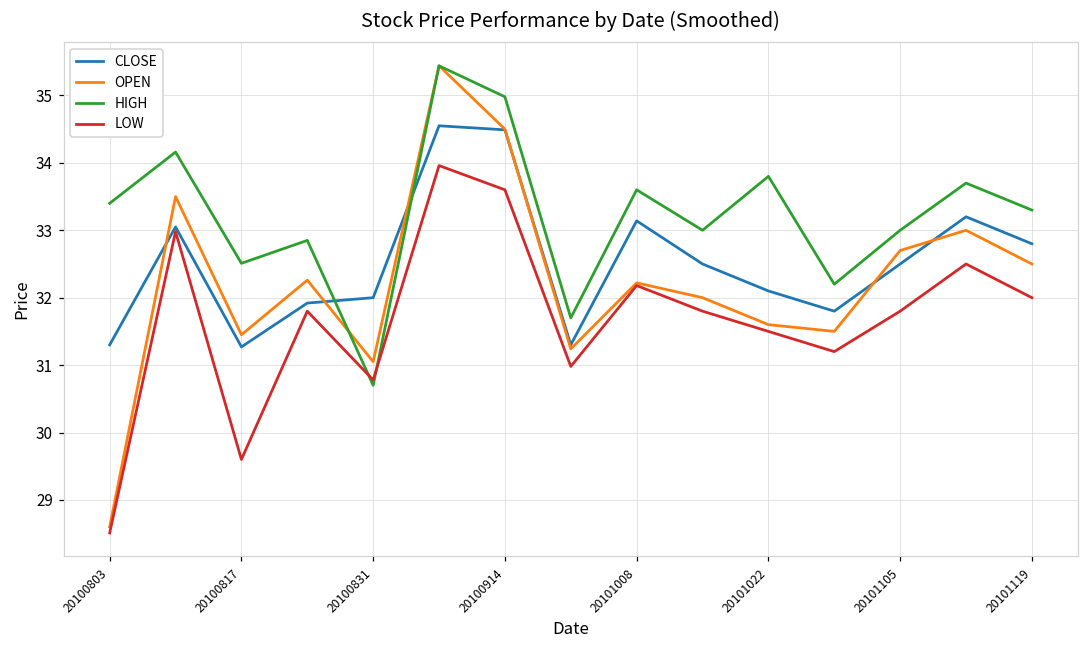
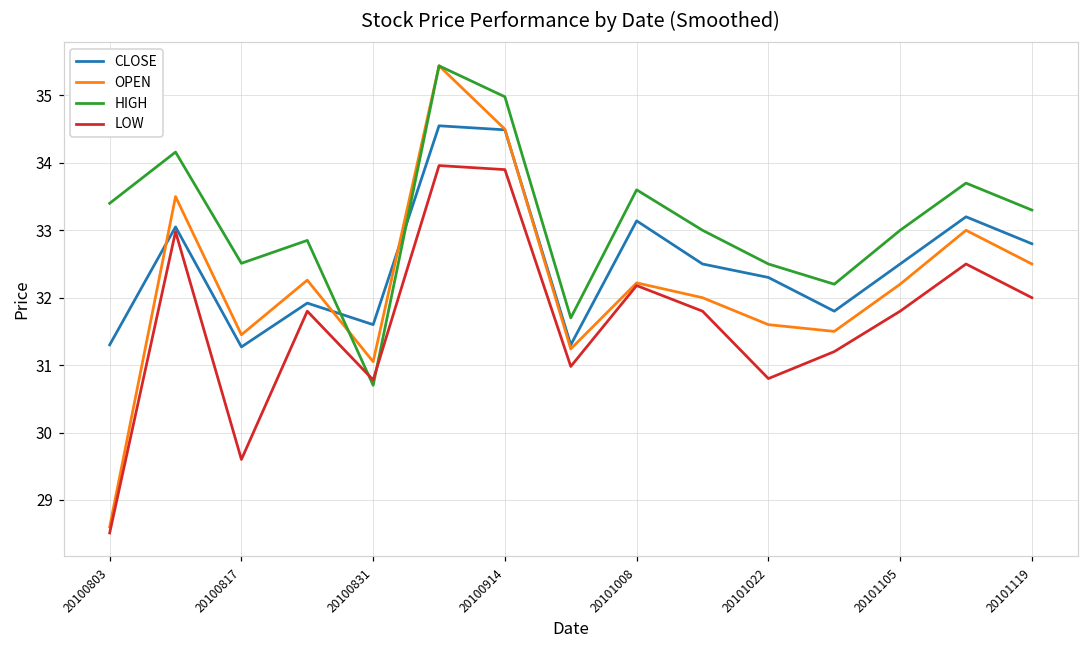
CLOSE, 20100831: 32.0 -> 31.6
LOW, 20100914: 33.6 -> 33.9
CLOSE, 20101022: 32.1 -> 32.3
HIGH, 20101022: 33.8 -> 32.5
LOW, 20101022: 31.5 -> 30.8
OPEN, 20101105: 32.7 -> 32.2
